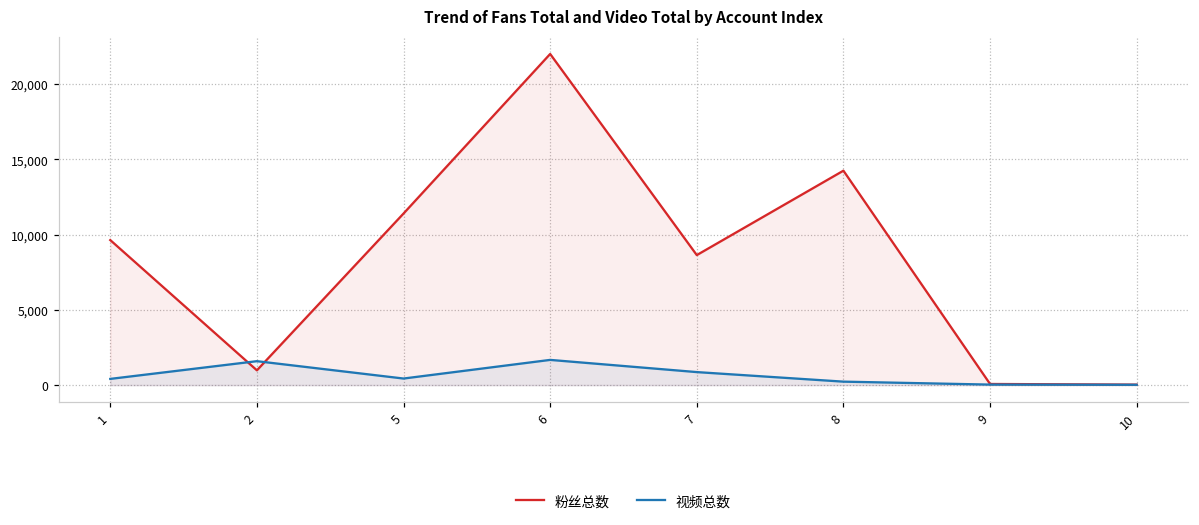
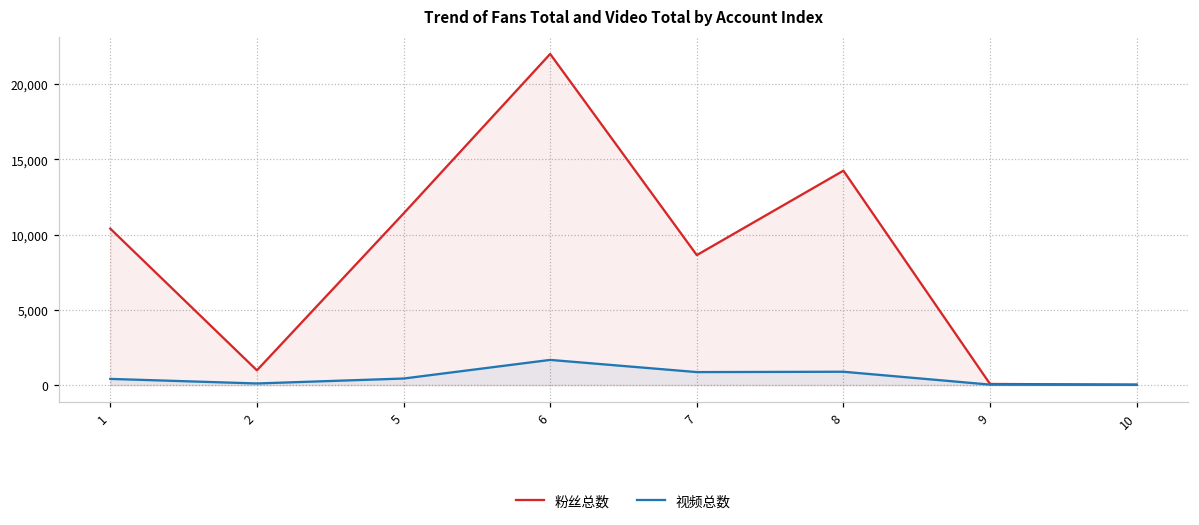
粉丝总数, 1: 9,600 -> 10,400
视频总数, 2: 1,600 -> 100
视频总数, 8: 200 -> 900
